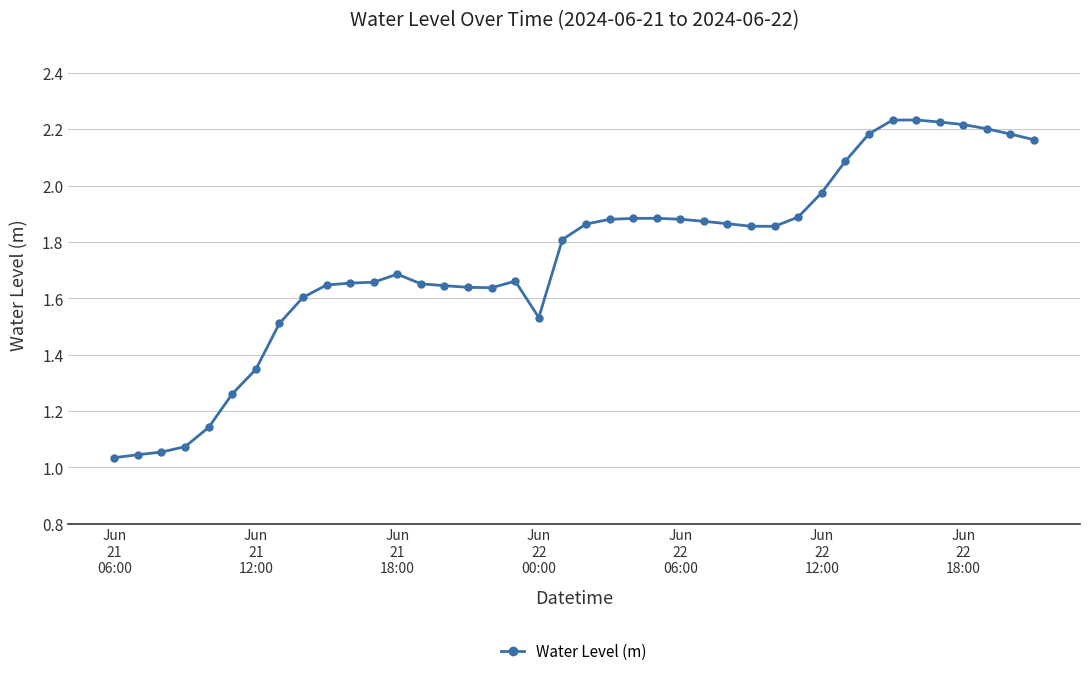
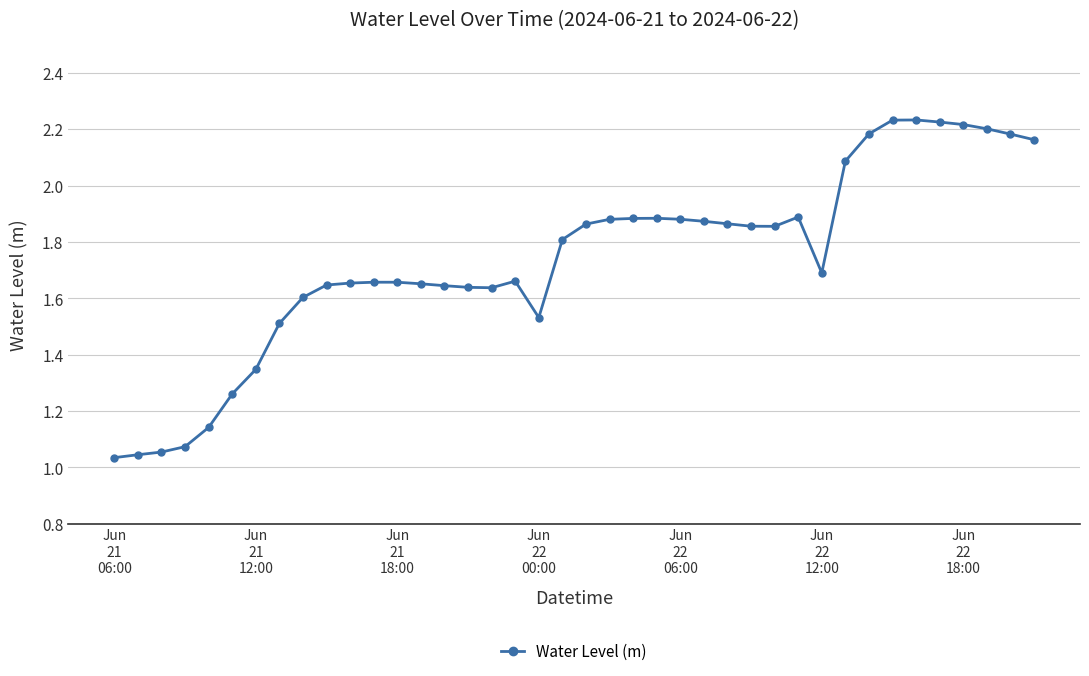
Jun 21 18:00: 1.69 -> 1.66
Jun 22 12:00: 1.97 -> 1.69
